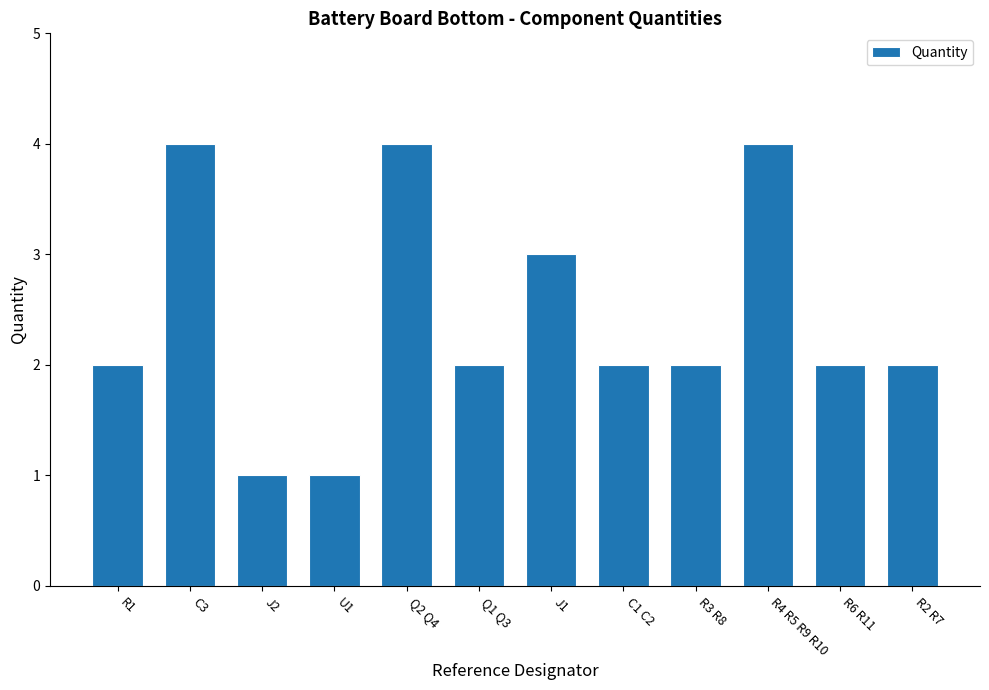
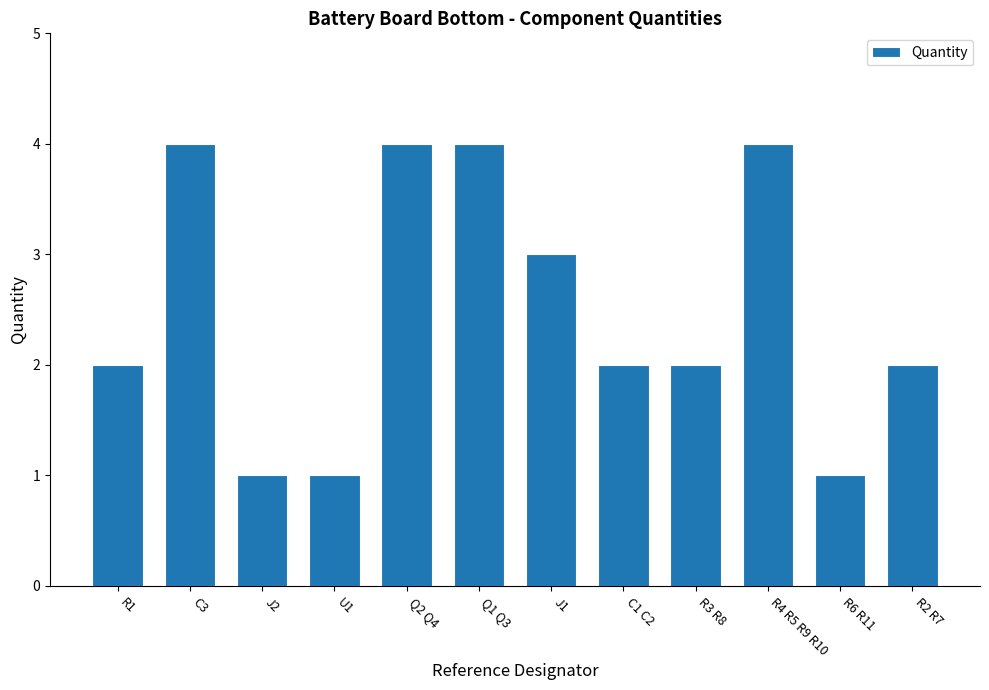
Q1 Q3: 2 -> 4
R6 R11: 2 -> 1
